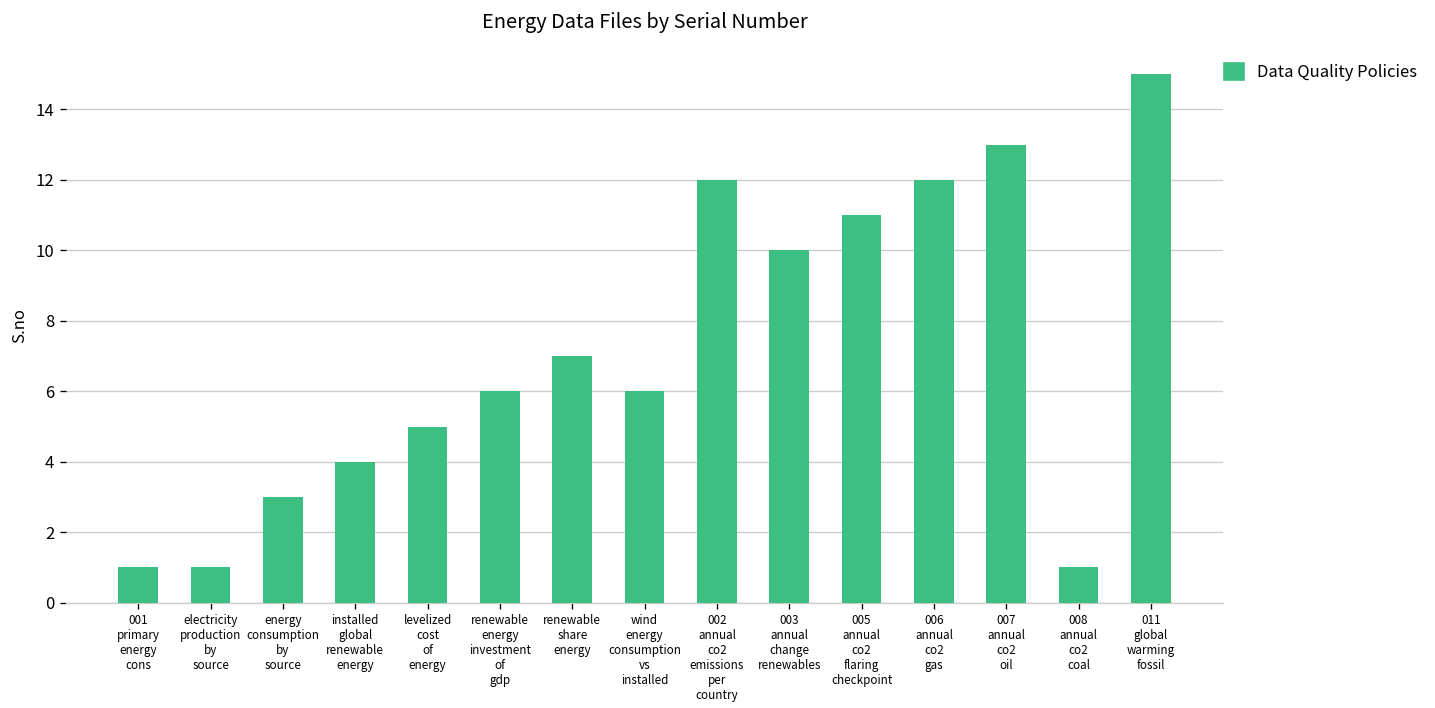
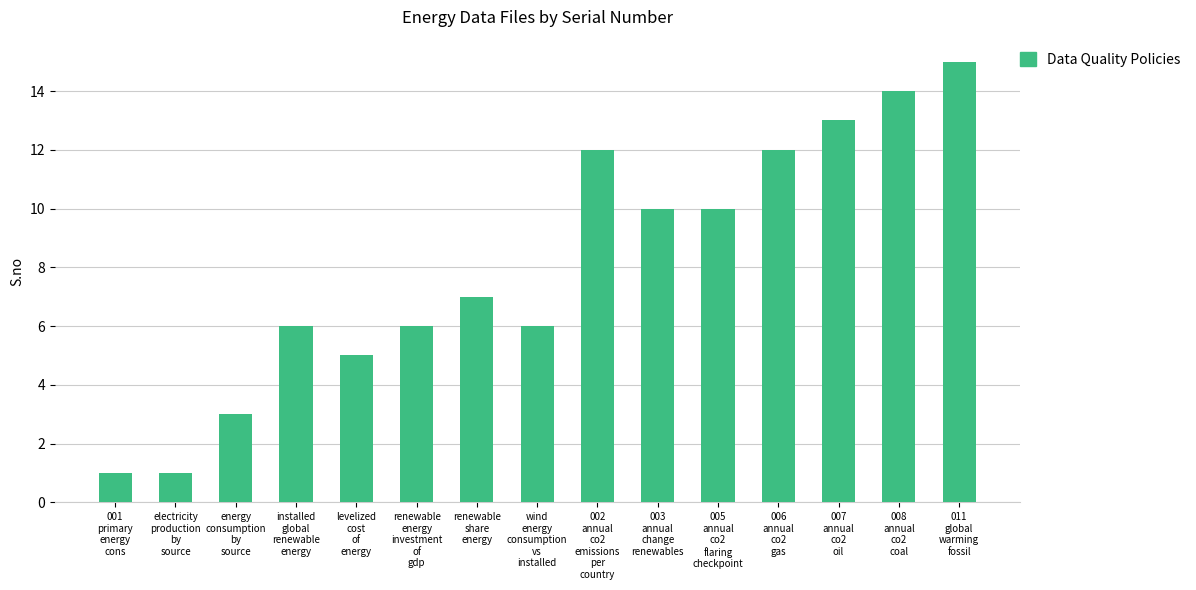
installed global renewable energy: 4 -> 6
005 annual co2 flaring checkpoint: 11 -> 10
008 annual co2 coal: 1 -> 14
